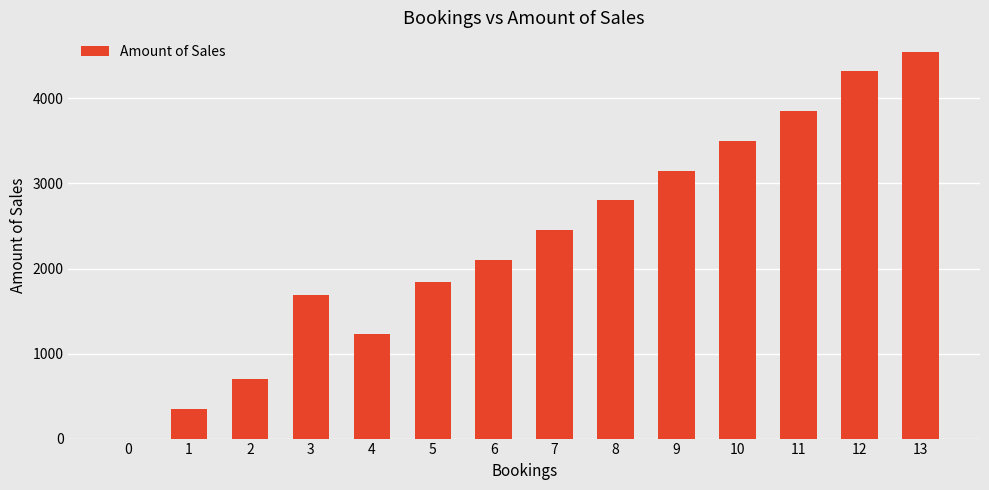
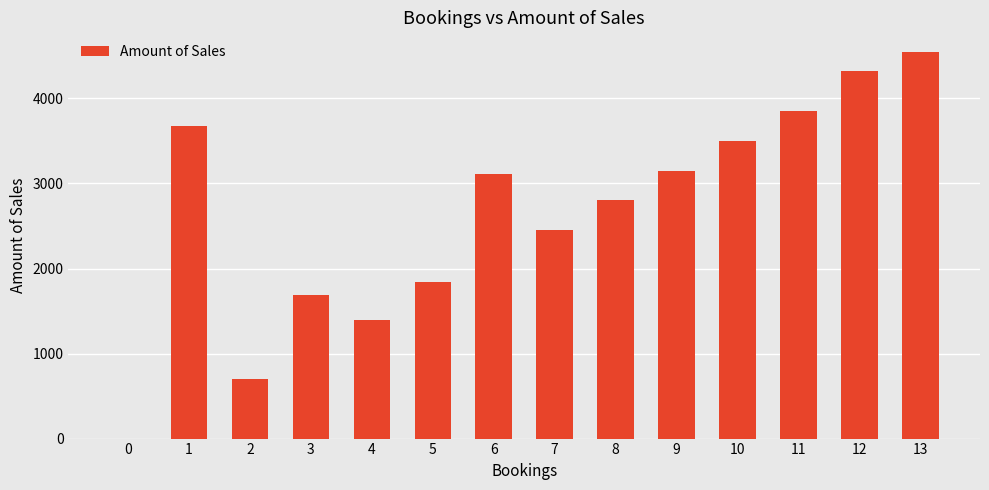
1: 400 -> 3700
4: 1200 -> 1400
6: 2100 -> 3100
